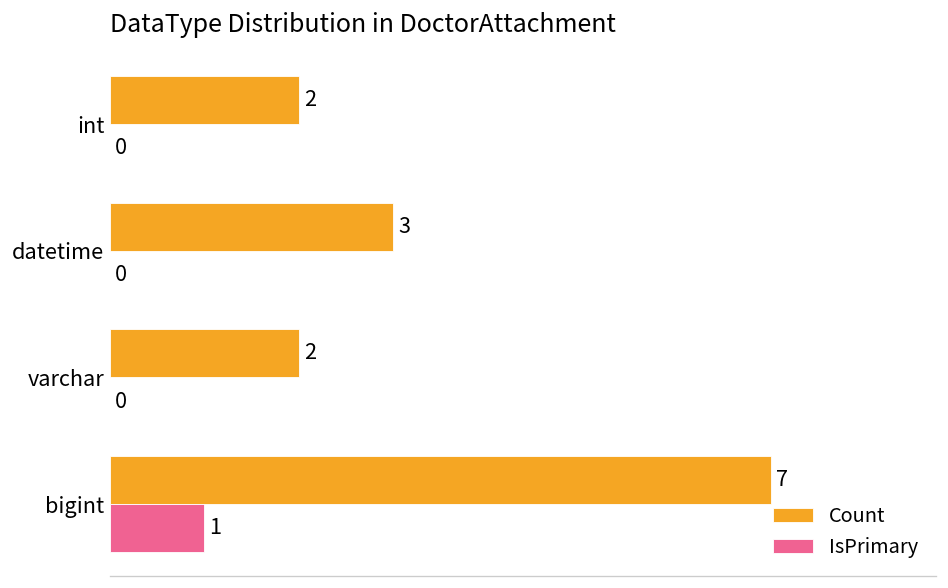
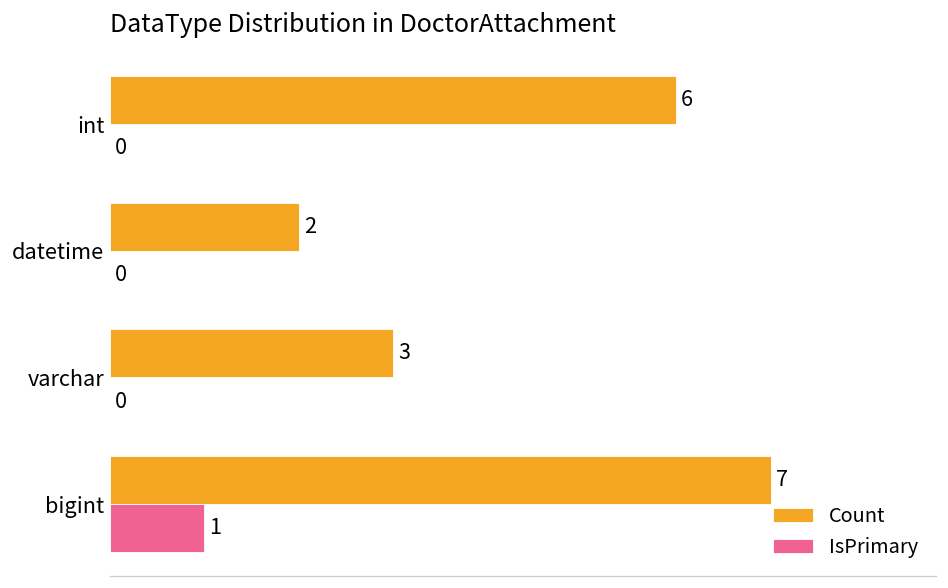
Count, int: 2 -> 6
Count, datetime: 3 -> 2
Count, varchar: 2 -> 3
